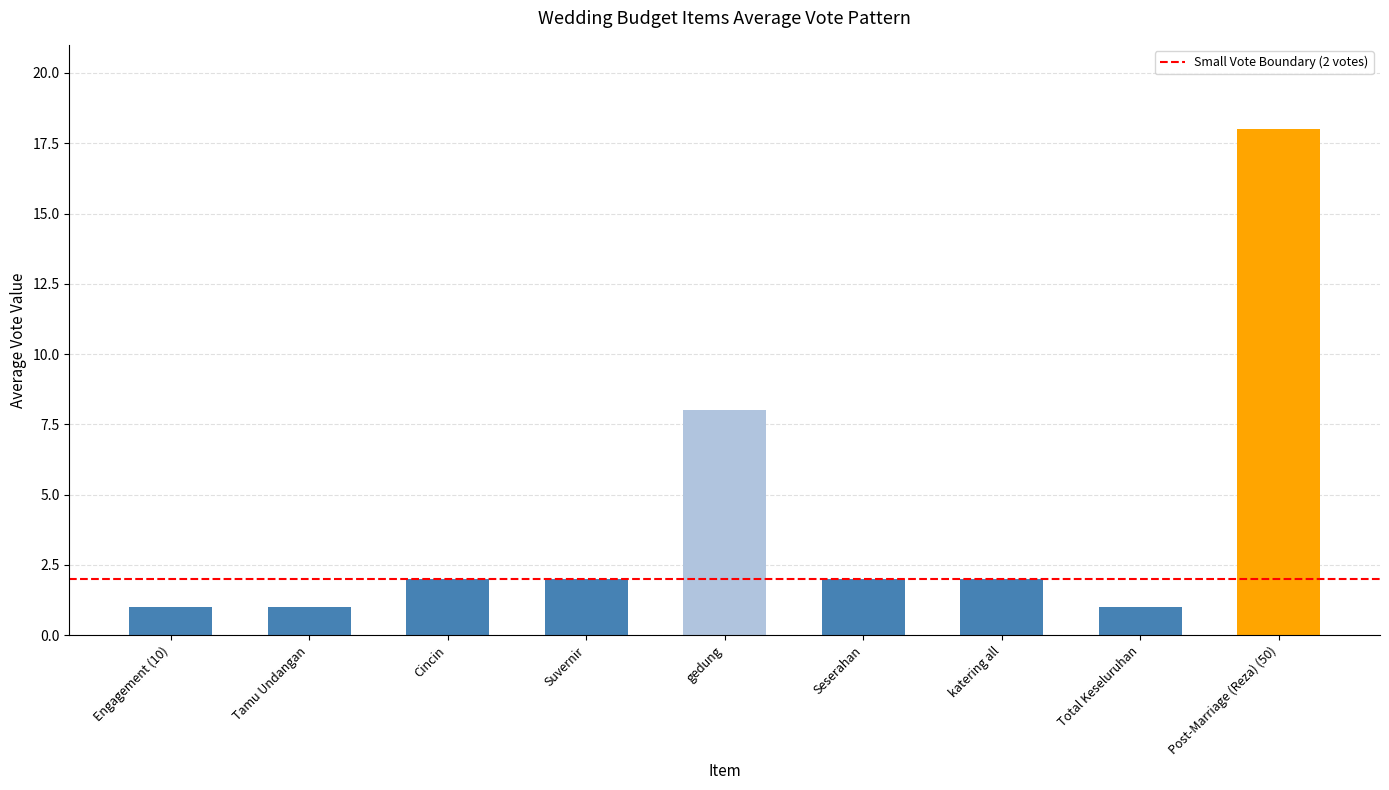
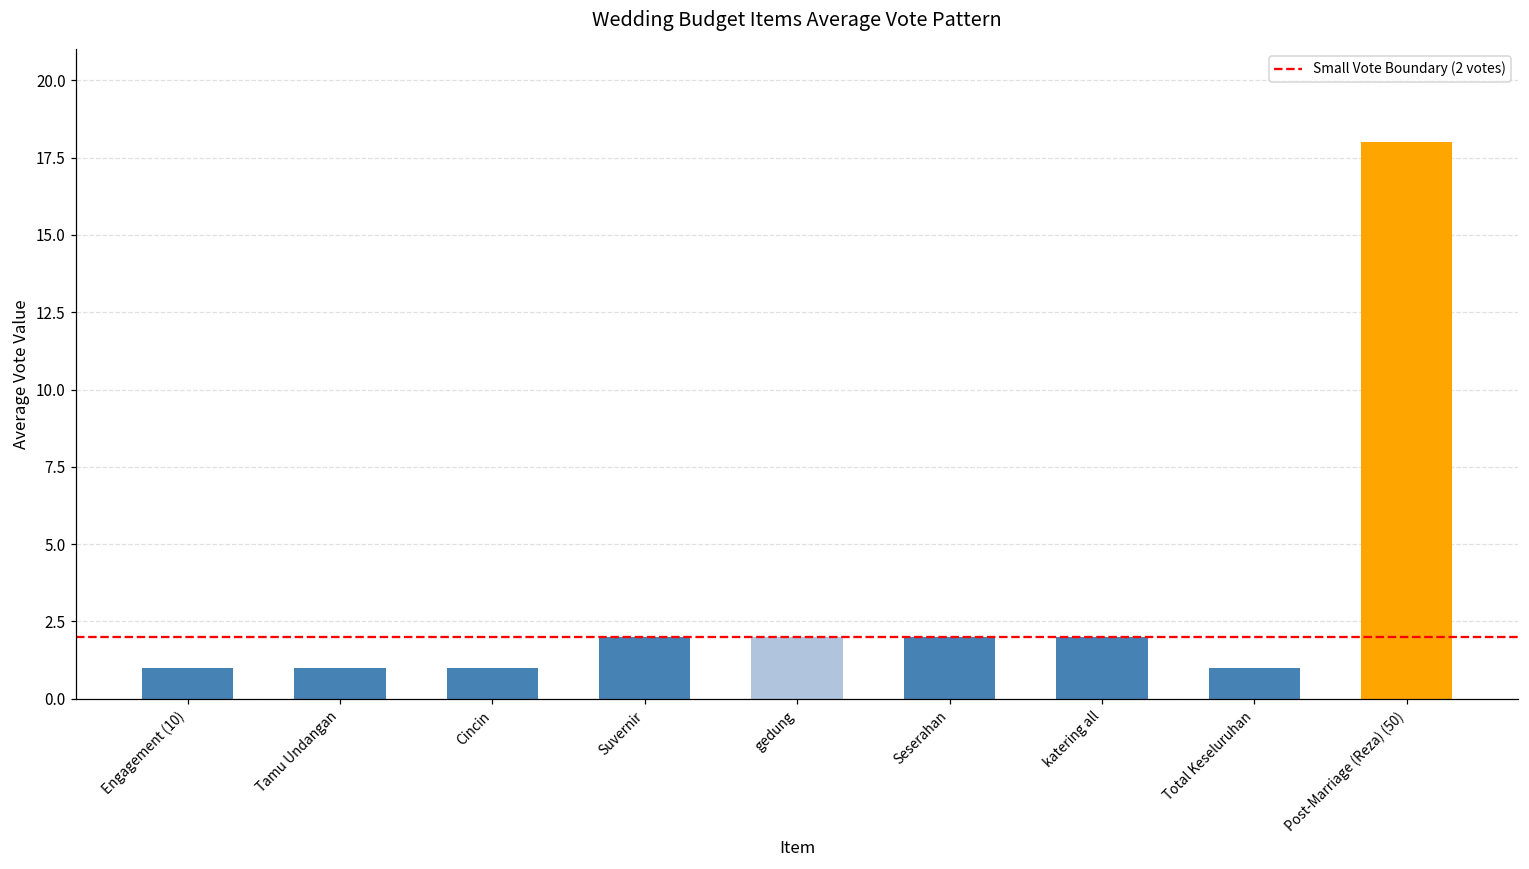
Cincin: 2 -> 1
gedung: 8 -> 2
